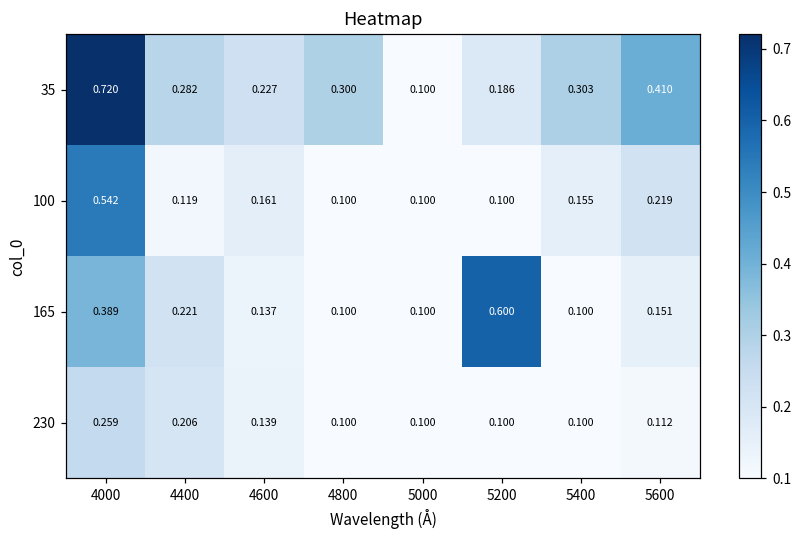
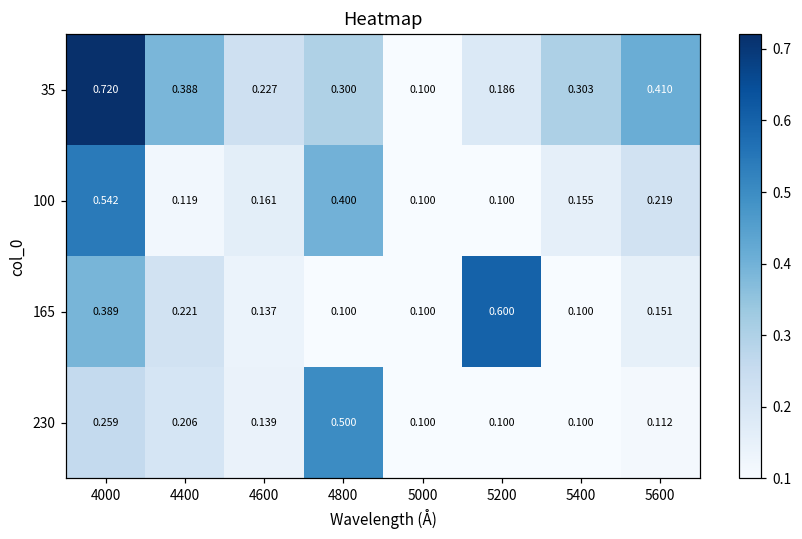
35, 4400: 0.282 -> 0.388
100, 4800: 0.100 -> 0.400
230, 4800: 0.100 -> 0.500
